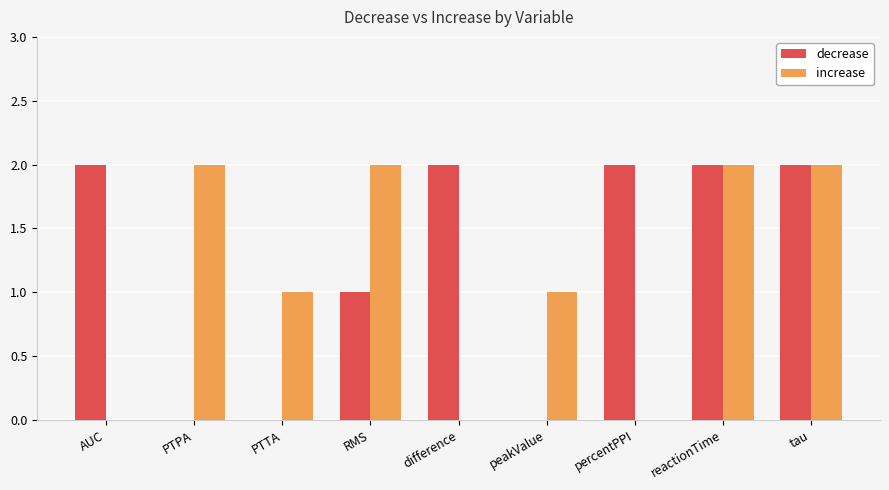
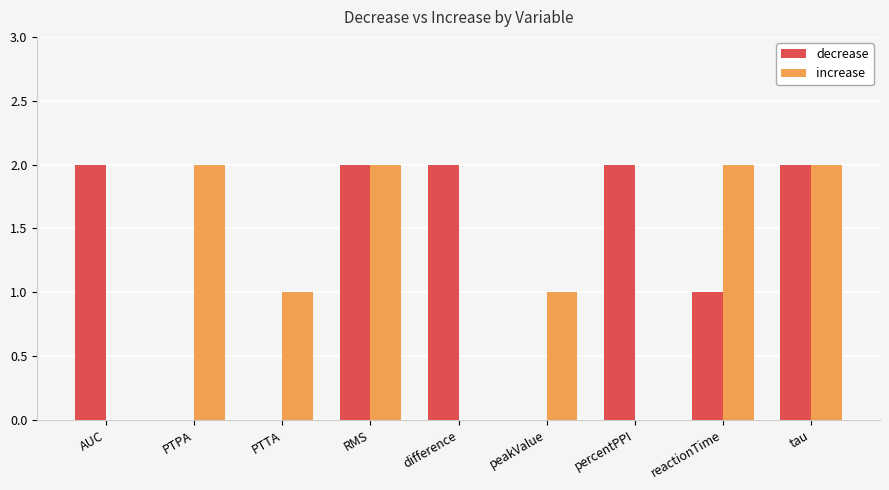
decrease, RMS: 1 -> 2
decrease, reactionTime: 2 -> 1
